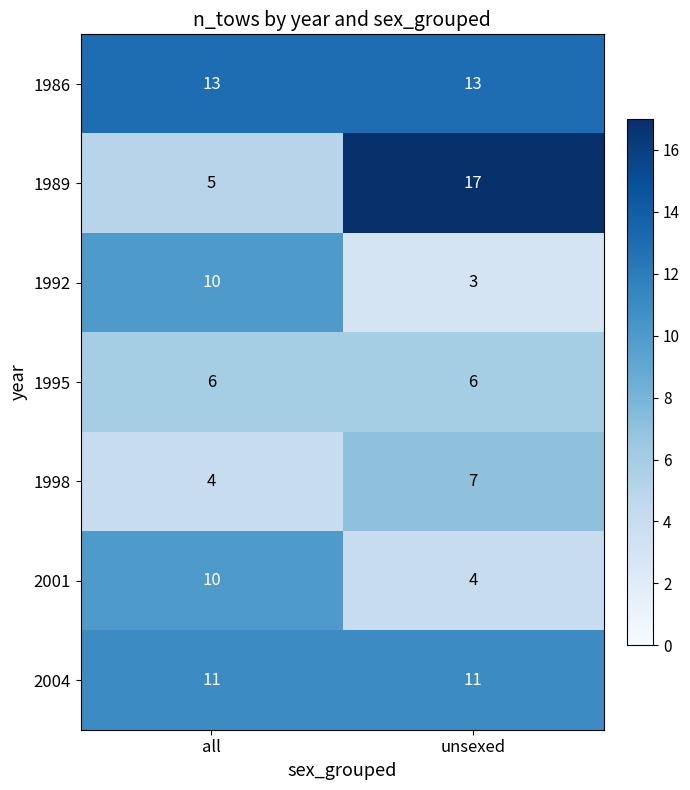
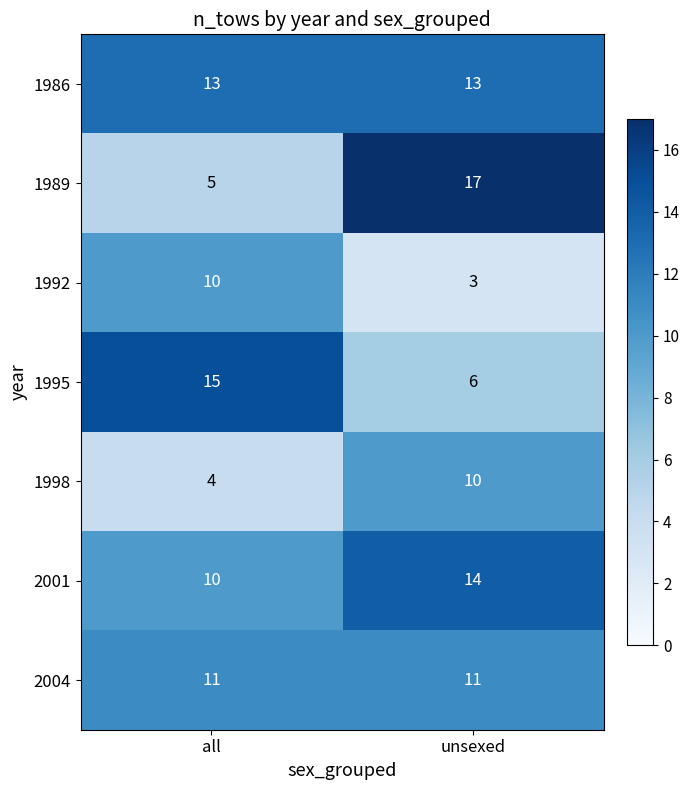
1995, all: 6 -> 15
1998, unsexed: 7 -> 10
2001, unsexed: 4 -> 14
